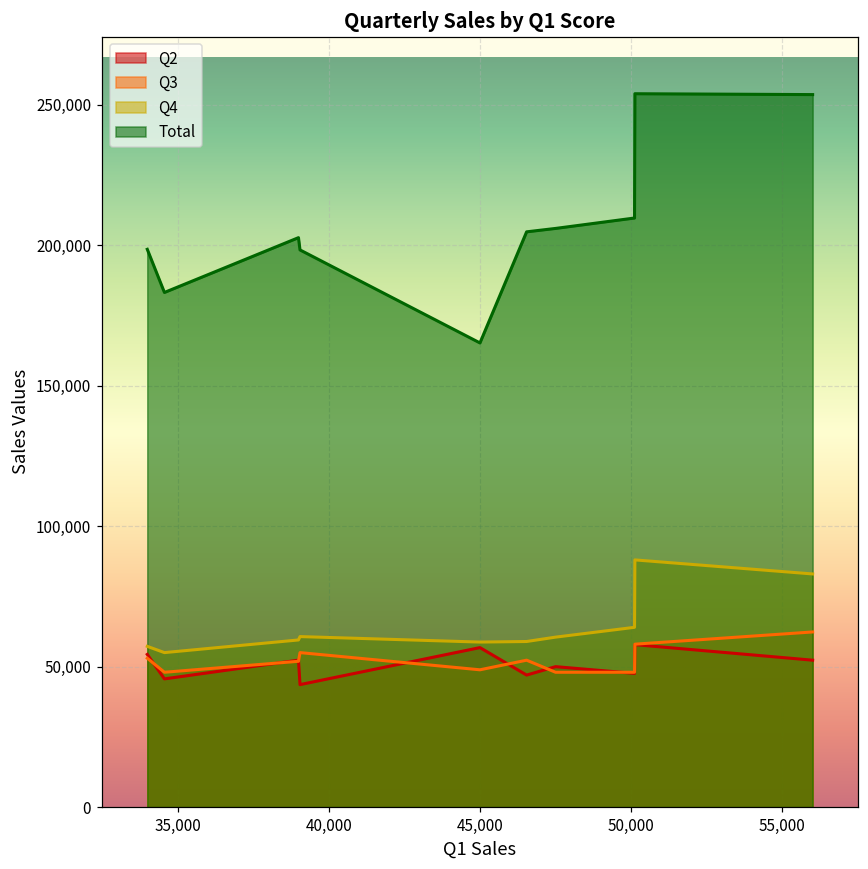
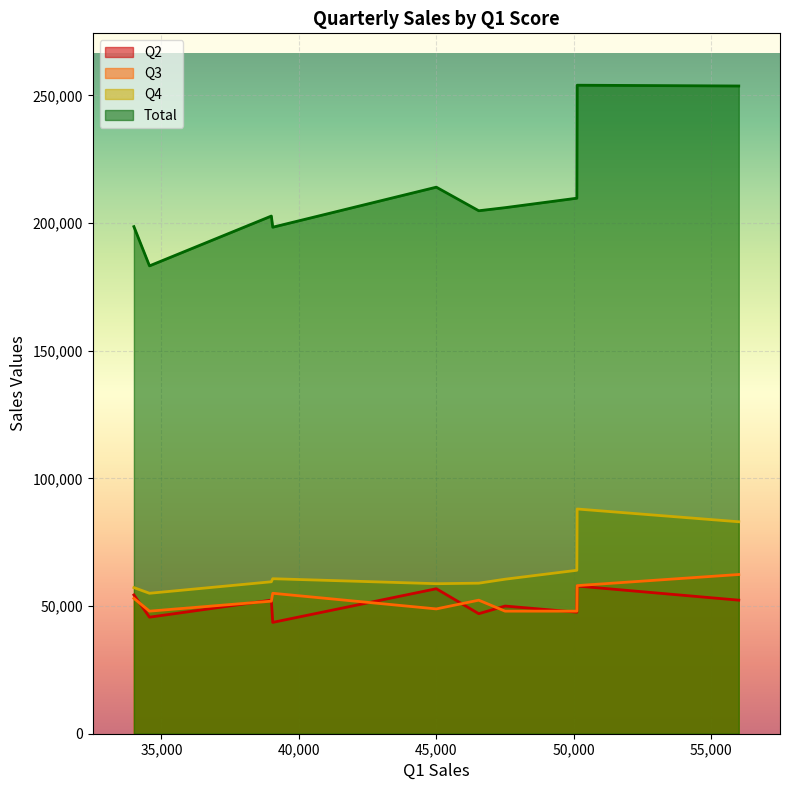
Total, 45,000: 165,000 -> 214,000
